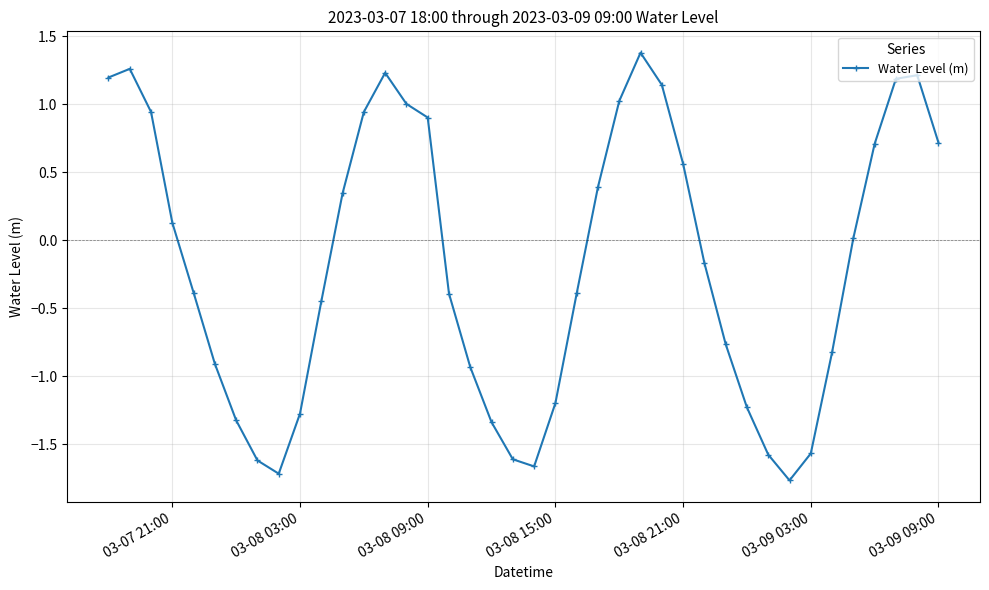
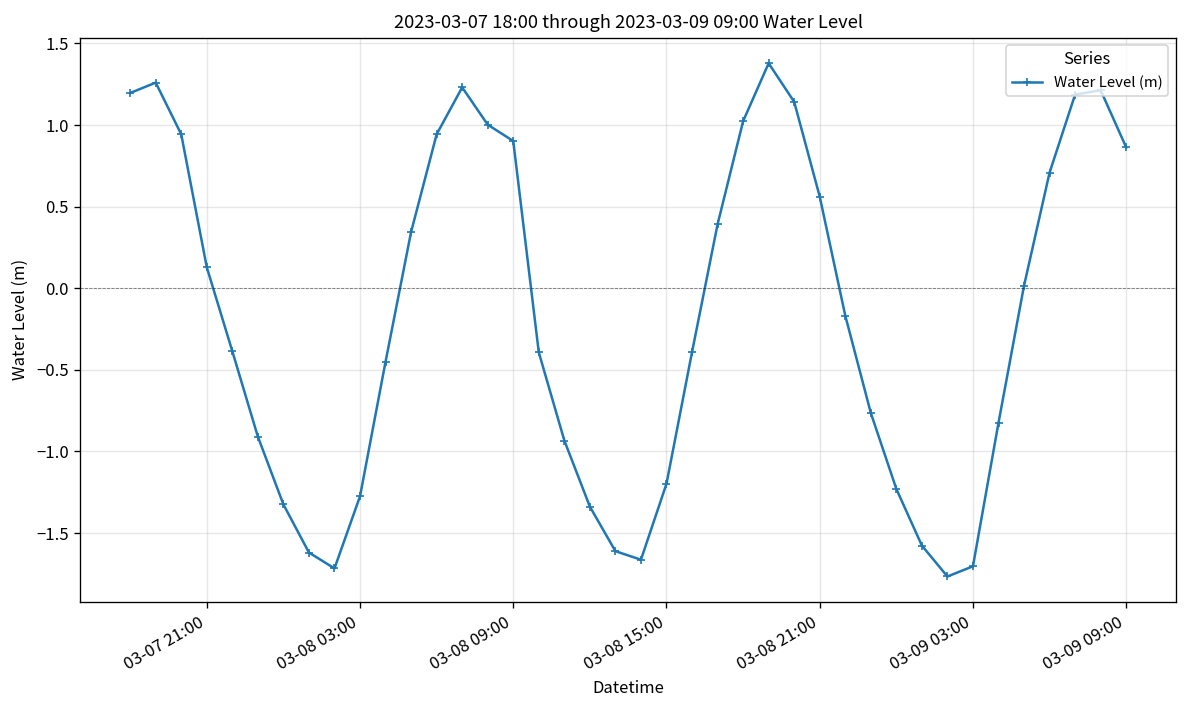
03-09 03:00: -1.57 -> -1.70
03-09 09:00: 0.72 -> 0.86
